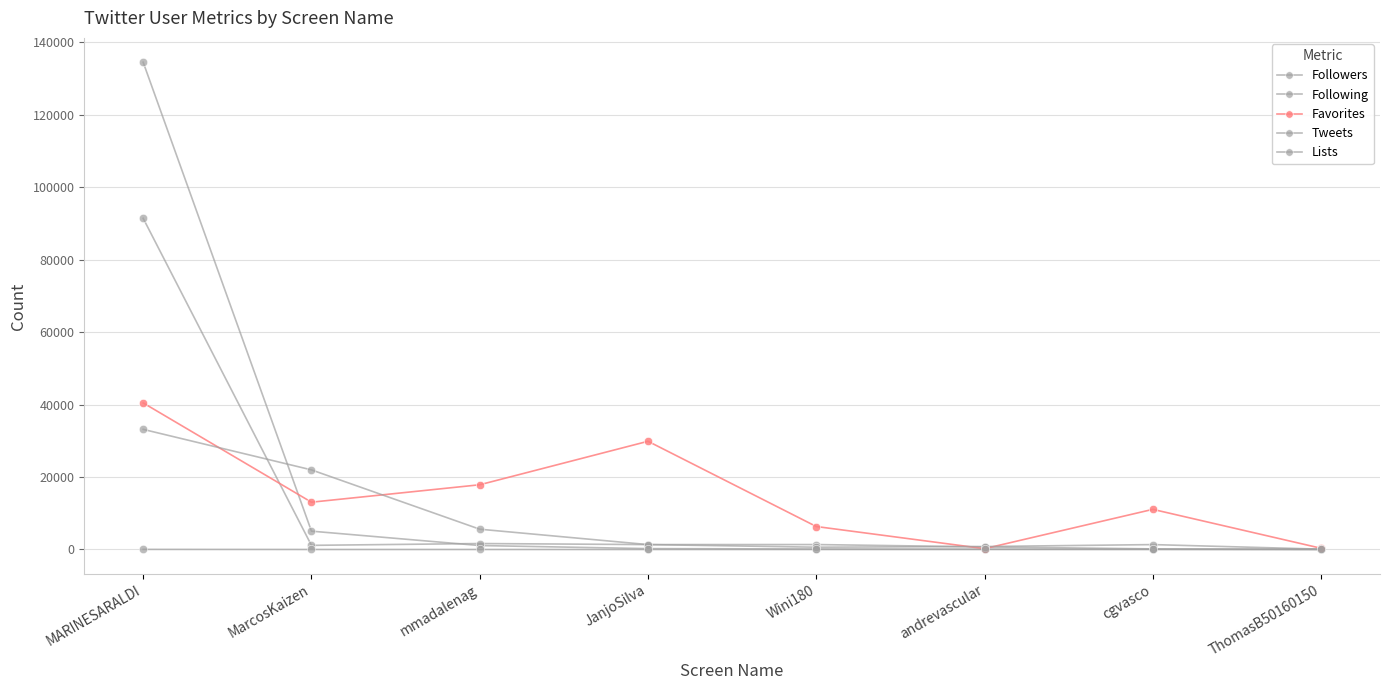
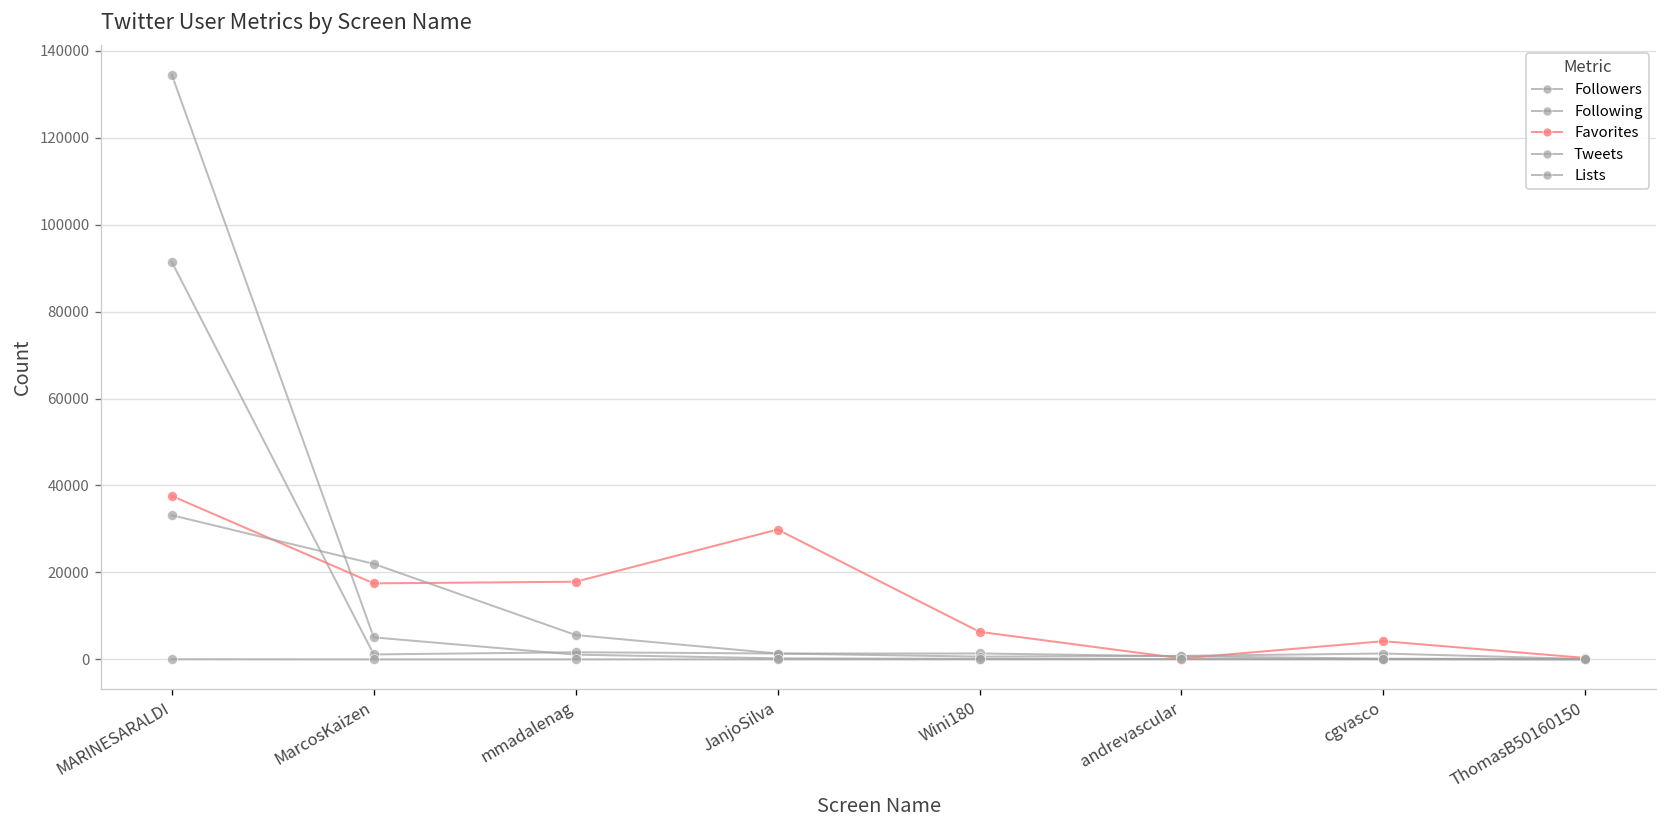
Favorites, MARINESARALDI: 40000 -> 38000
Favorites, MarcosKaizen: 13000 -> 17000
Favorites, cgvasco: 11000 -> 4000
